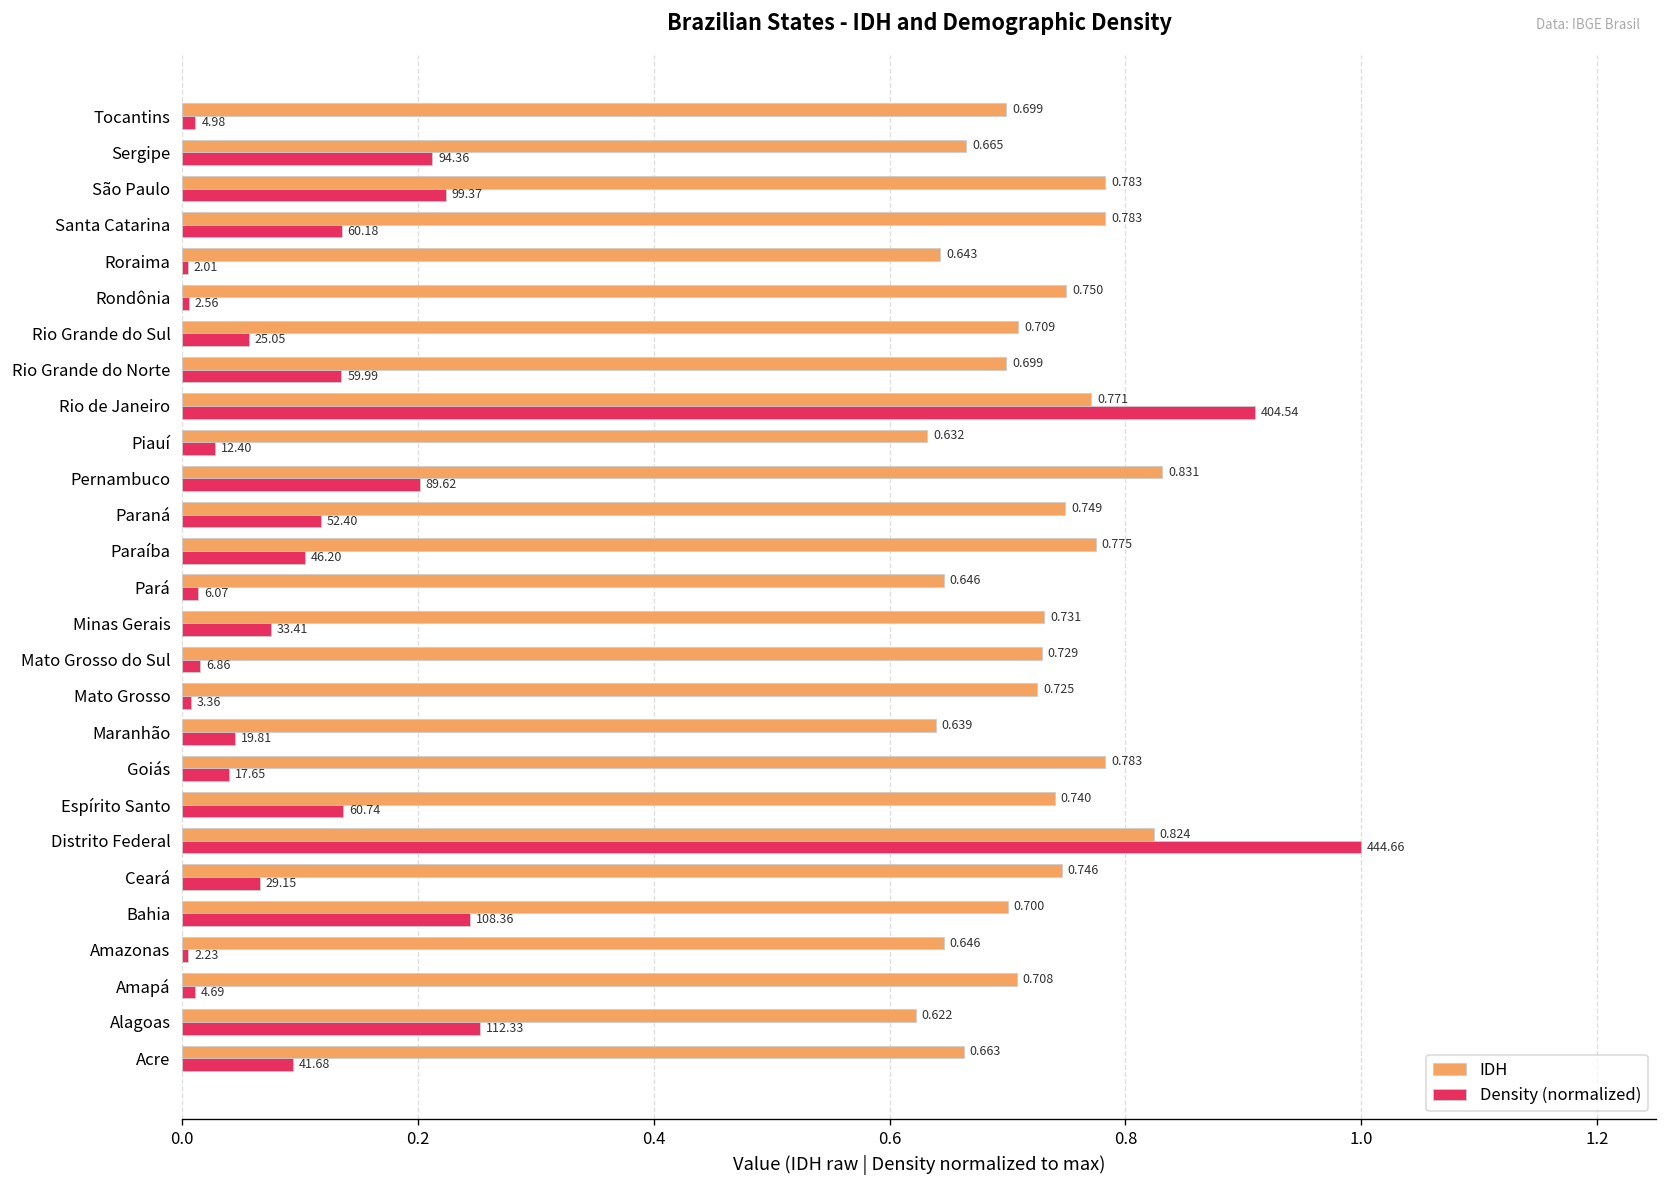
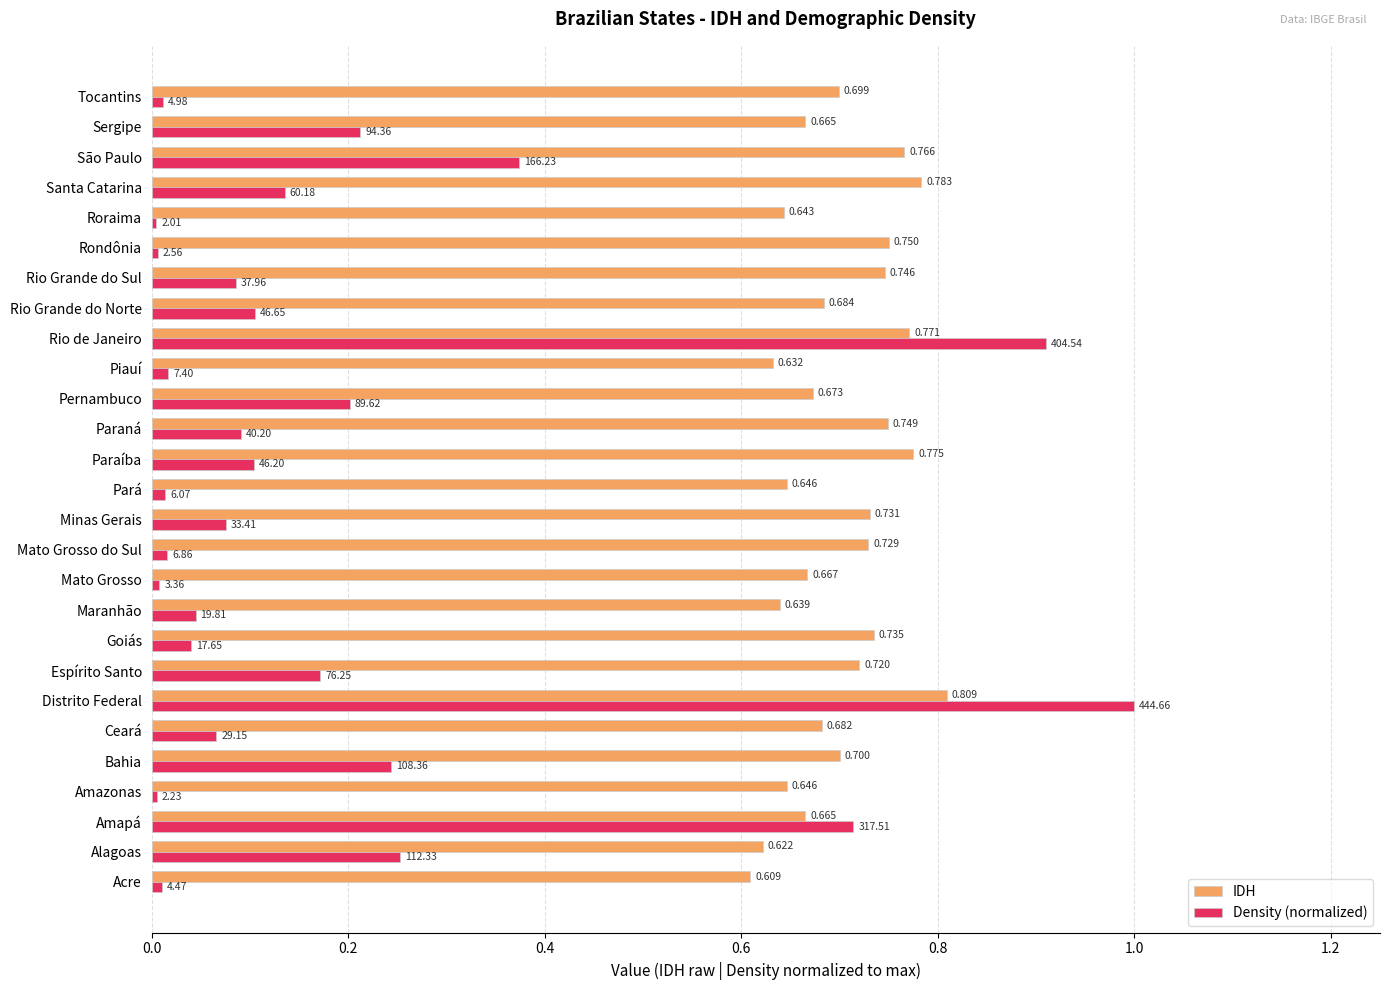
IDH, São Paulo: 0.783 -> 0.766
Density (normalized), São Paulo: 99.37 -> 166.23
IDH, Rio Grande do Sul: 0.709 -> 0.746
Density (normalized), Rio Grande do Sul: 25.05 -> 37.96
IDH, Rio Grande do Norte: 0.699 -> 0.684
Density (normalized), Rio Grande do Norte: 59.99 -> 46.65
Density (normalized), Piauí: 12.40 -> 7.40
IDH, Pernambuco: 0.831 -> 0.673
Density (normalized), Paraná: 52.40 -> 40.20
IDH, Mato Grosso: 0.725 -> 0.667
IDH, Goiás: 0.783 -> 0.735
IDH, Espírito Santo: 0.740 -> 0.720
Density (normalized), Espírito Santo: 60.74 -> 76.25
IDH, Distrito Federal: 0.824 -> 0.809
IDH, Ceará: 0.746 -> 0.682
IDH, Amapá: 0.708 -> 0.665
Density (normalized), Amapá: 4.69 -> 317.51
IDH, Acre: 0.663 -> 0.609
Density (normalized), Acre: 41.68 -> 4.47
